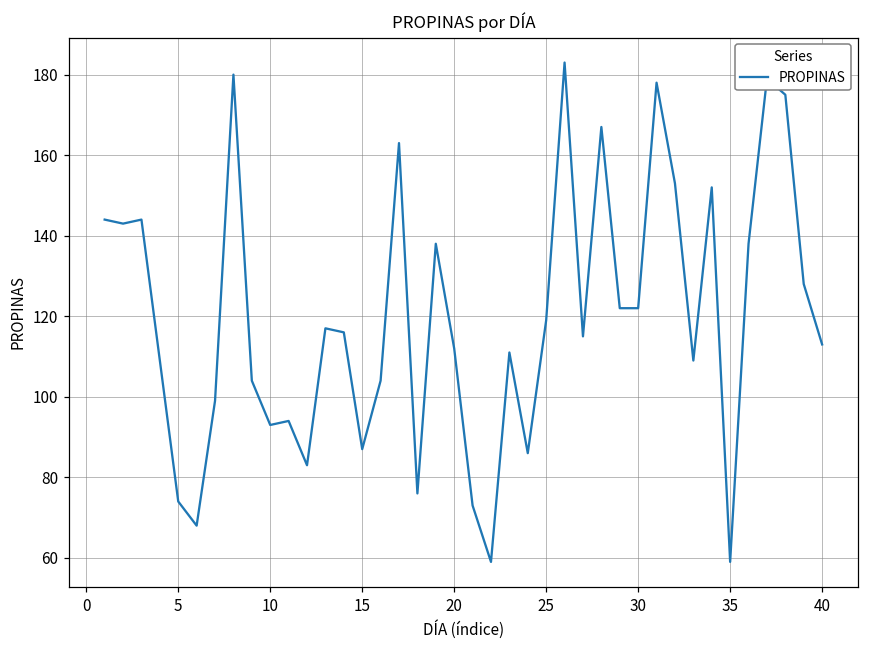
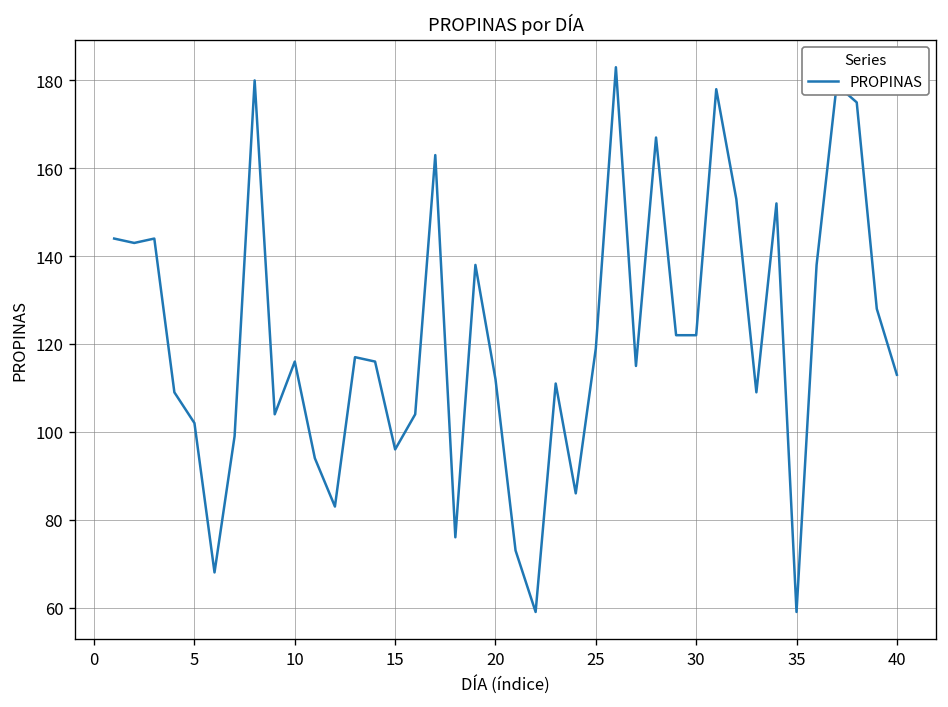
5: 74 -> 102
10: 93 -> 116
15: 87 -> 96
